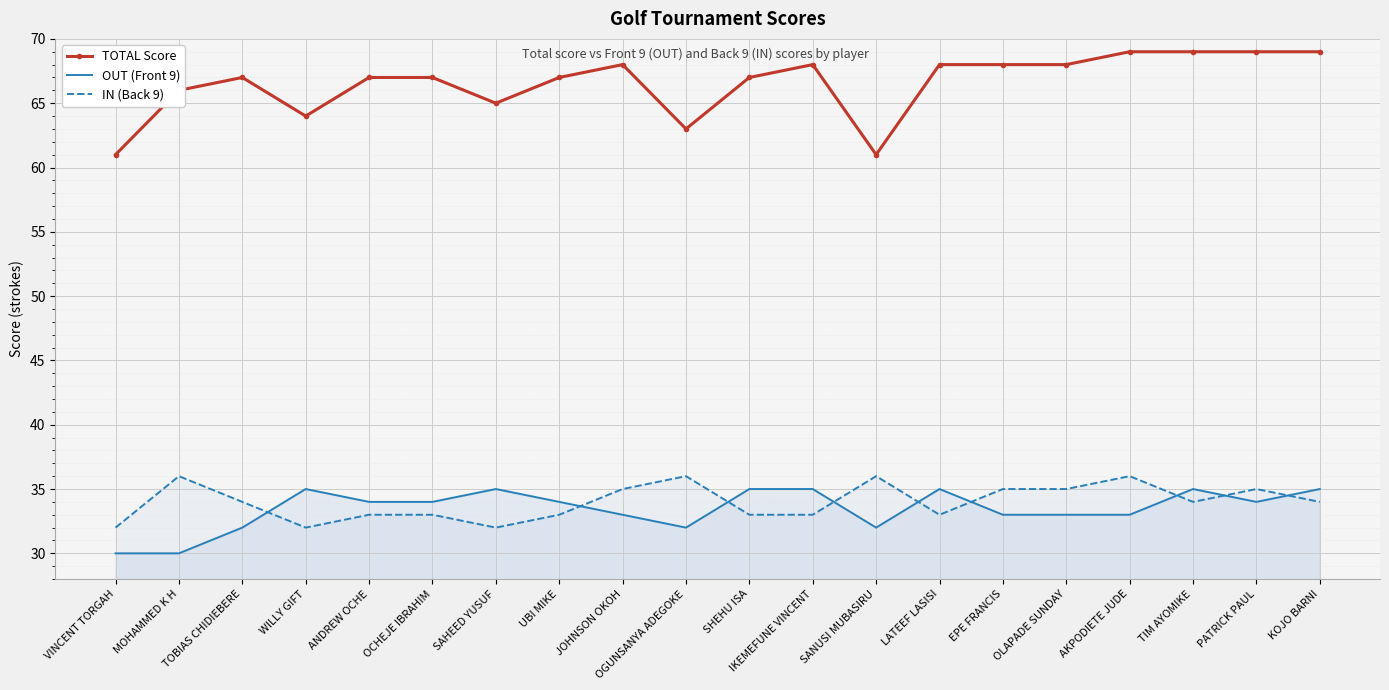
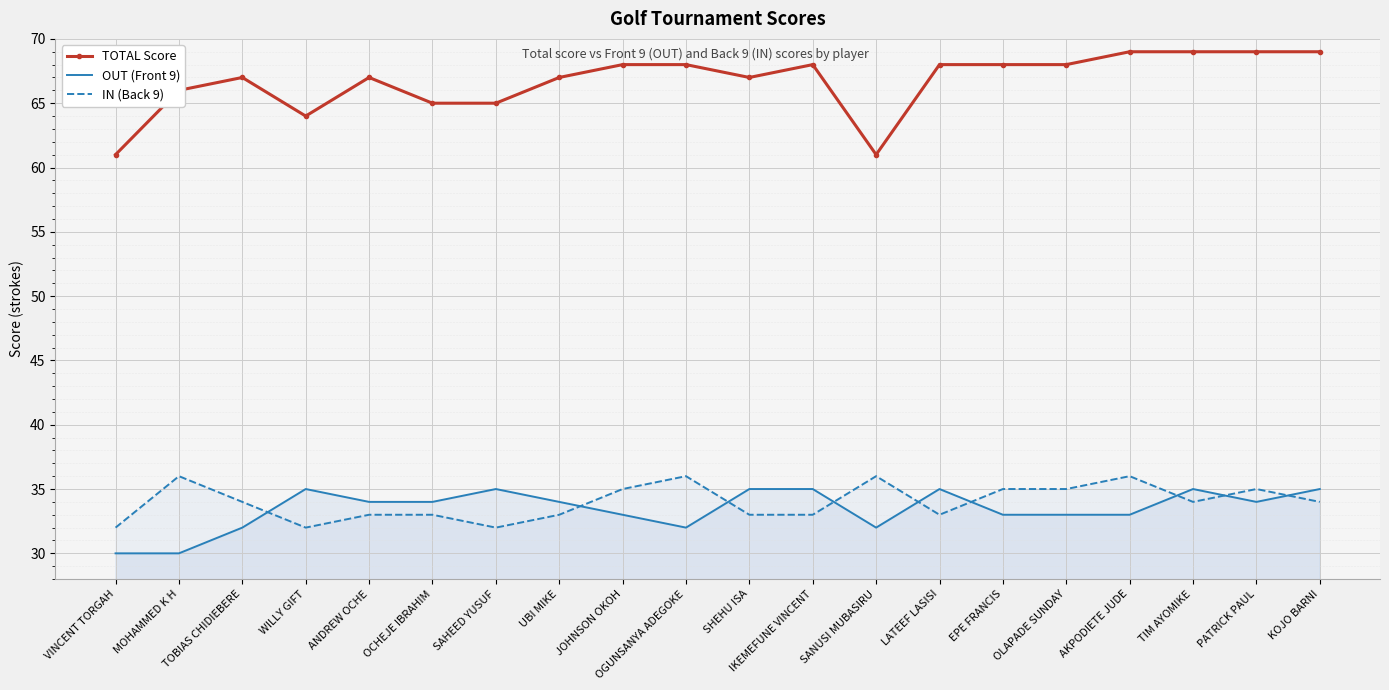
TOTAL Score, OCHEJE IBRAHIM: 67 -> 65
TOTAL Score, OGUNSANYA ADEGOKE: 63 -> 68
